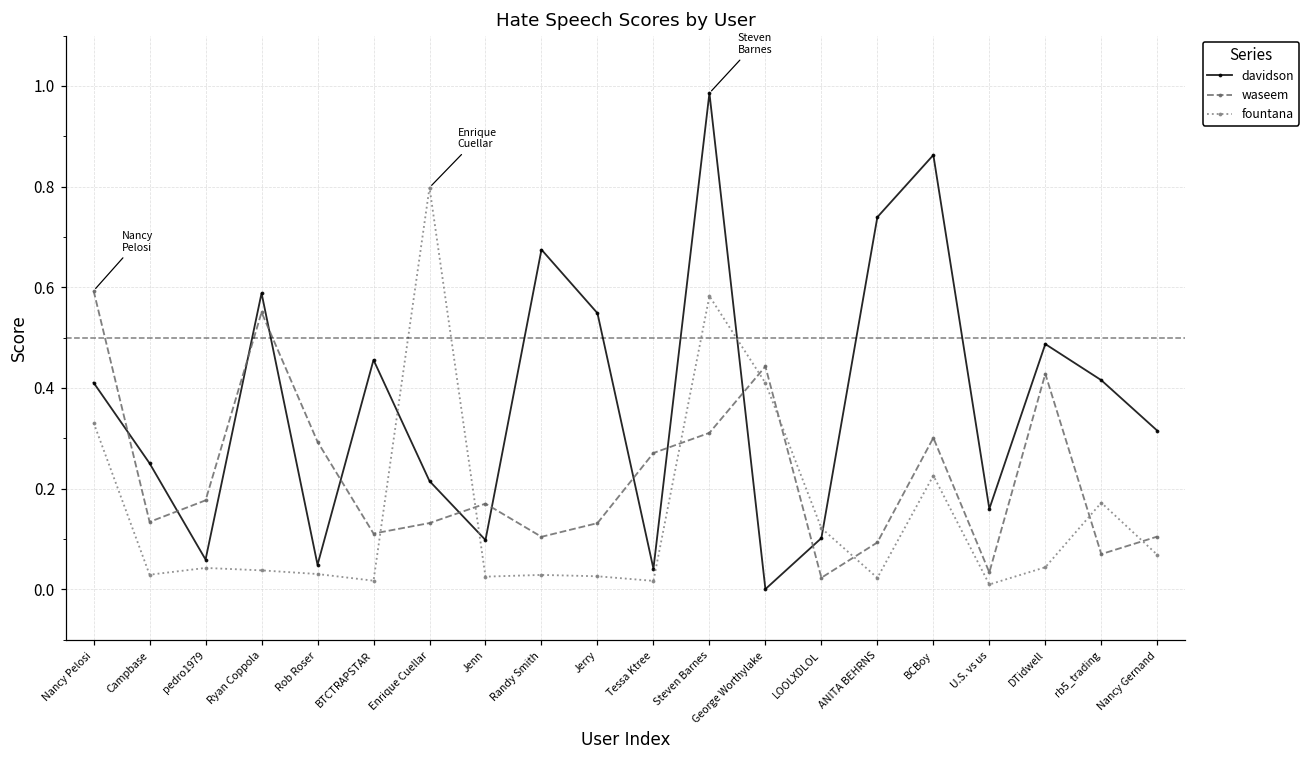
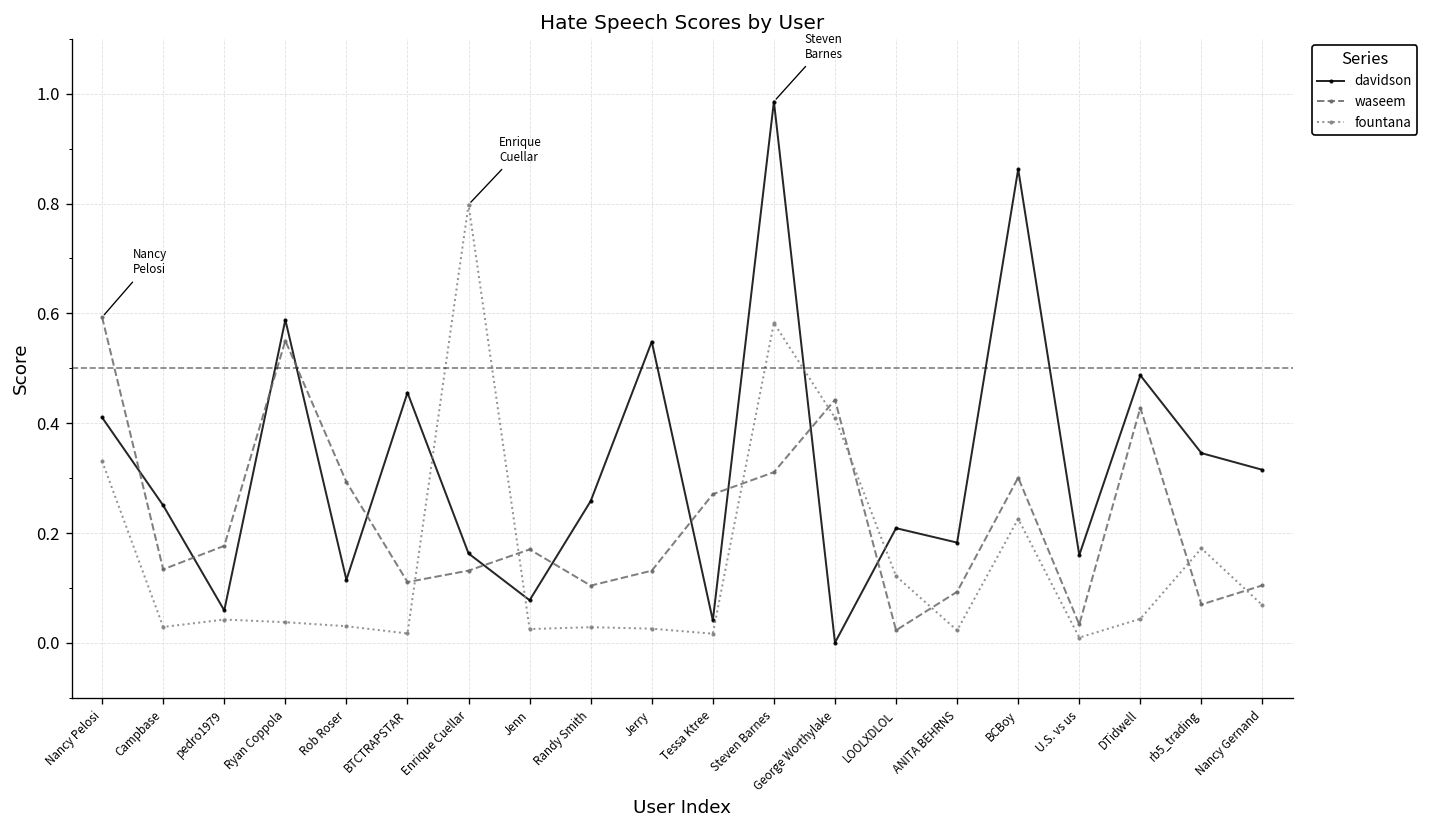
davidson, Rob Roser: 0.05 -> 0.11
davidson, Enrique Cuellar: 0.22 -> 0.16
davidson, Jenn: 0.10 -> 0.08
davidson, Randy Smith: 0.67 -> 0.26
davidson, LOOLXDLOL: 0.10 -> 0.21
davidson, ANITA BEHRNS: 0.74 -> 0.18
davidson, rb5_trading: 0.42 -> 0.35
